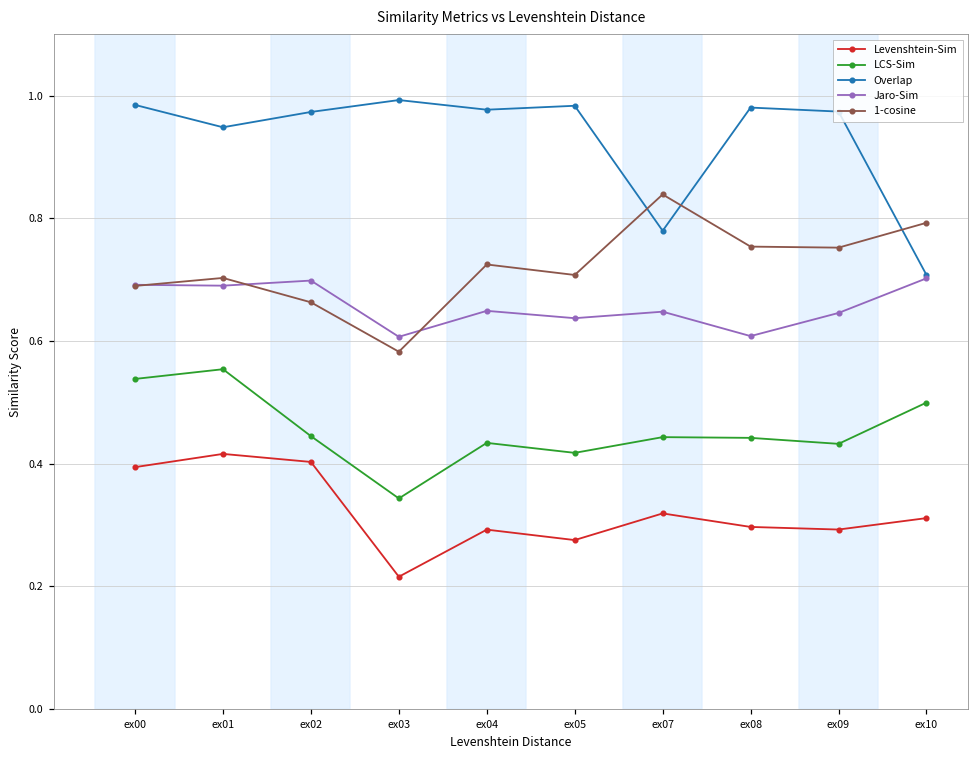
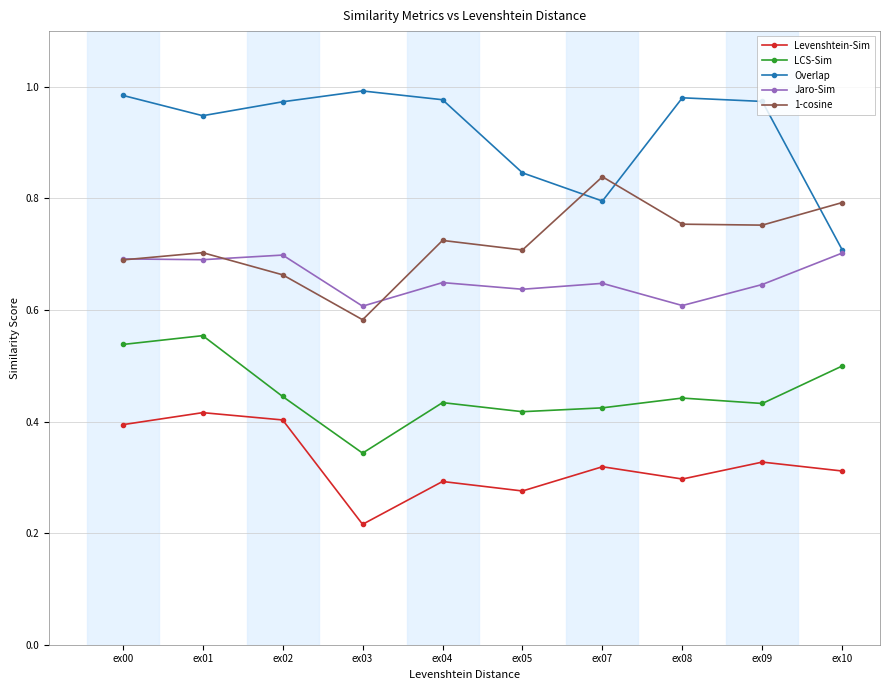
Overlap, ex05: 0.98 -> 0.85
LCS-Sim, ex07: 0.44 -> 0.42
Overlap, ex07: 0.78 -> 0.80
Levenshtein-Sim, ex09: 0.29 -> 0.33
